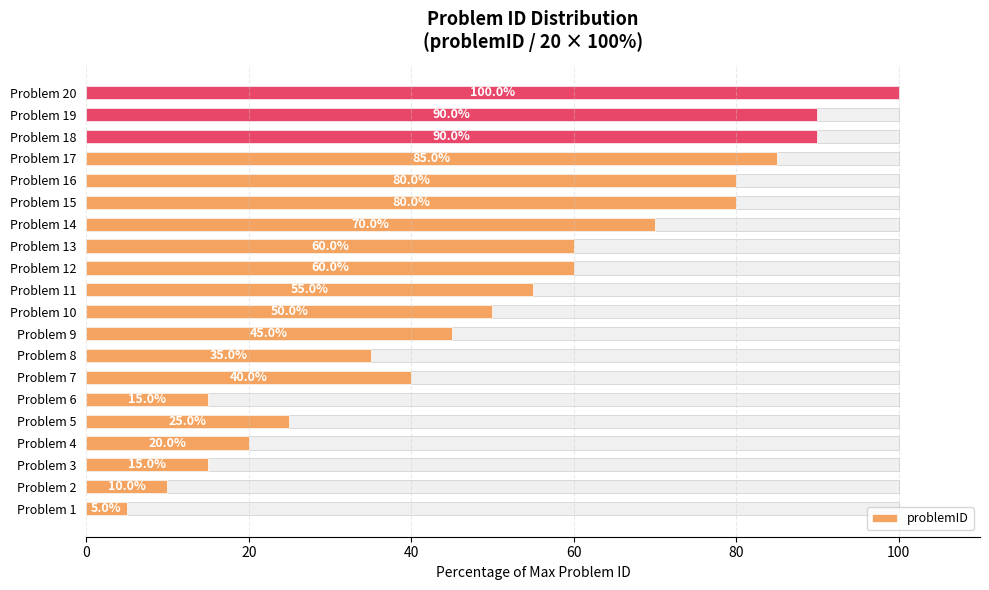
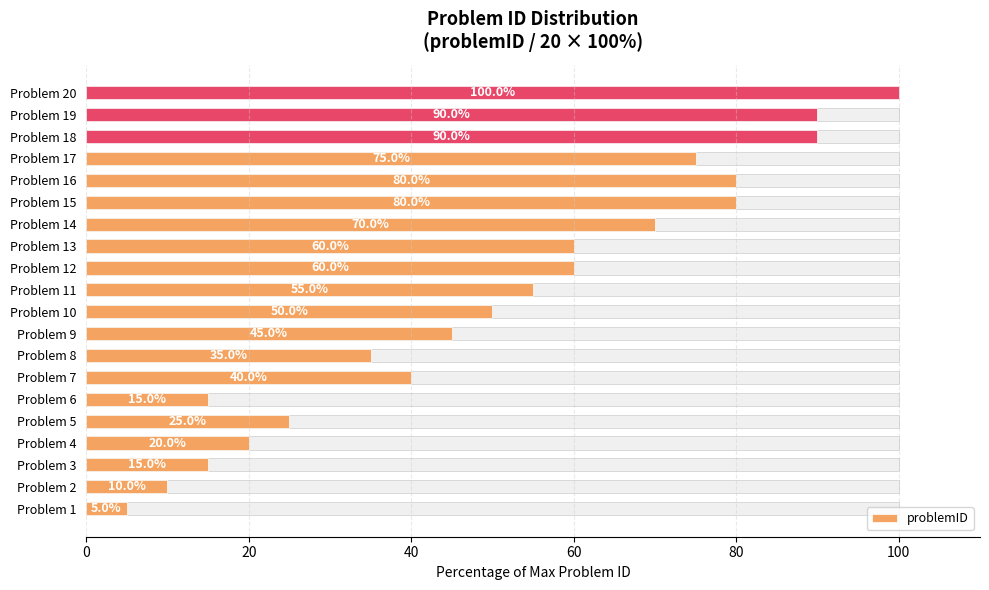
problemID, Problem 17: 85.0% -> 75.0%
